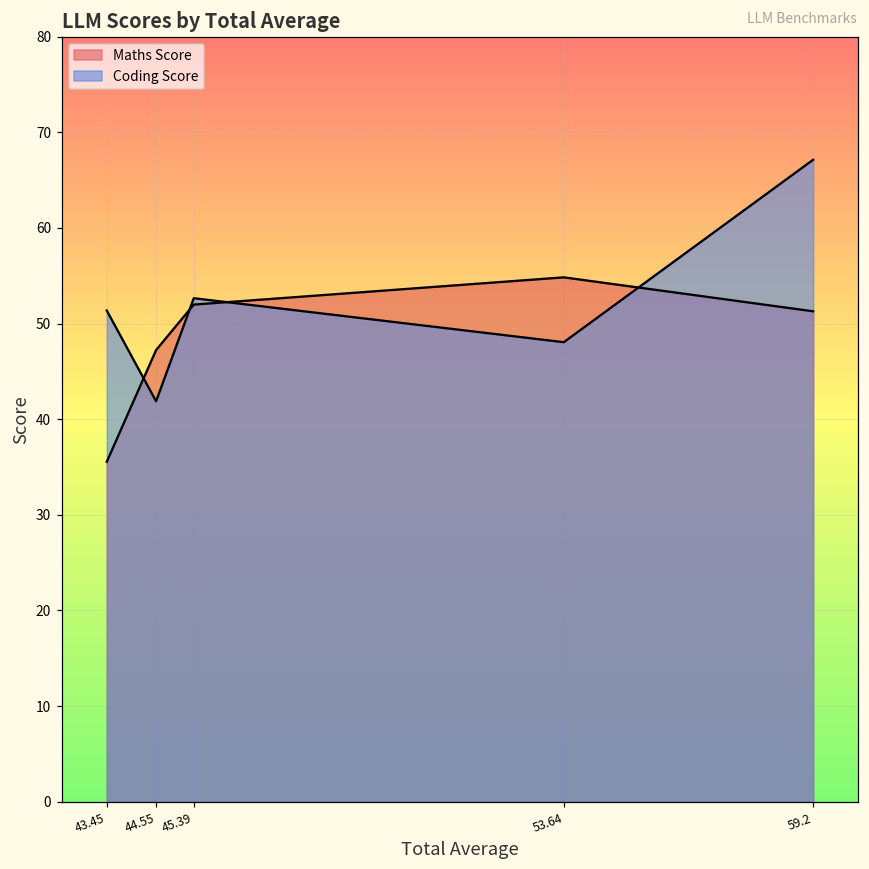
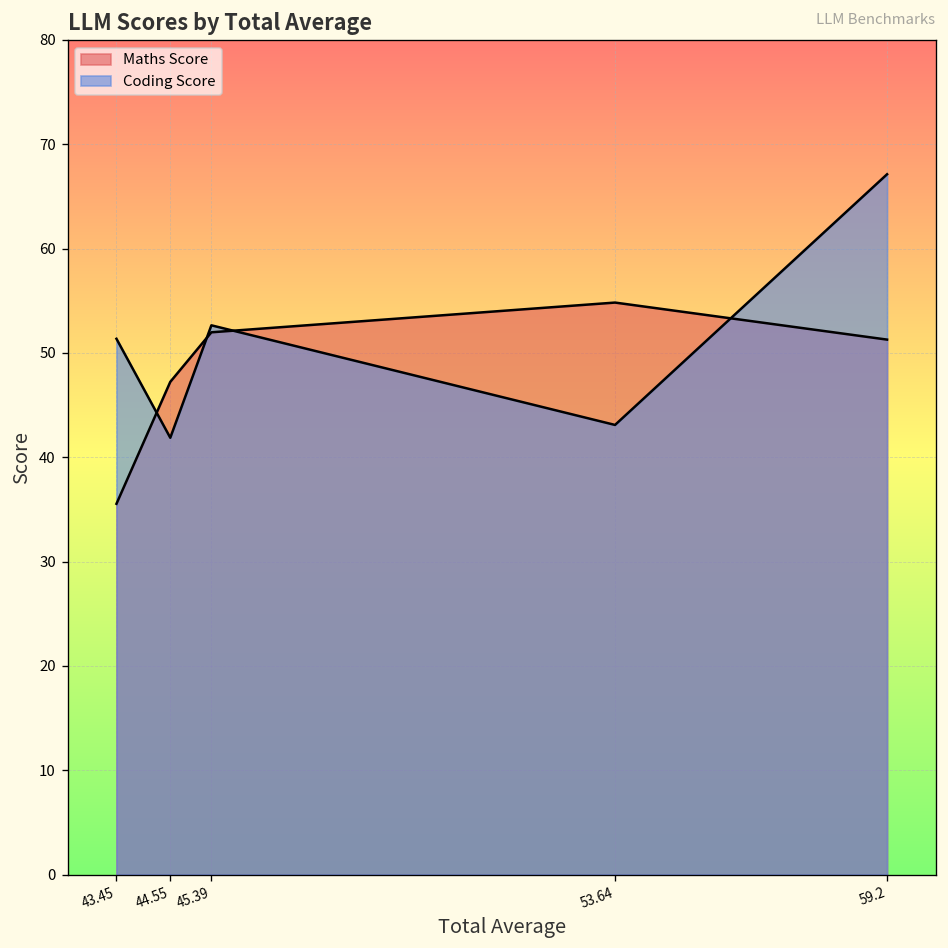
Coding Score, 53.64: 48 -> 43
